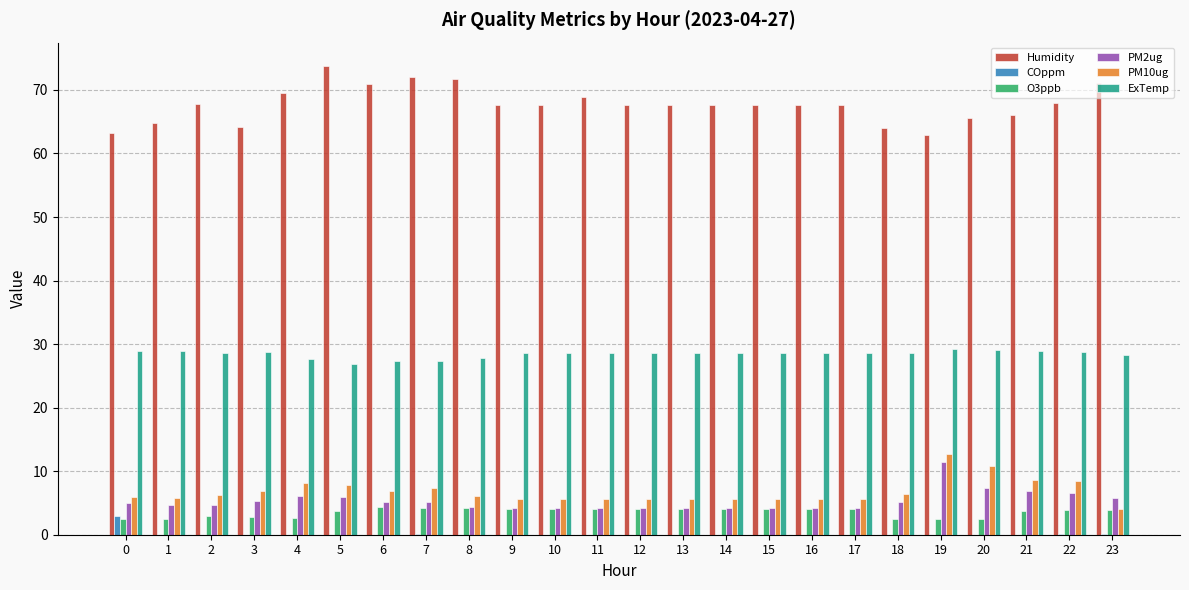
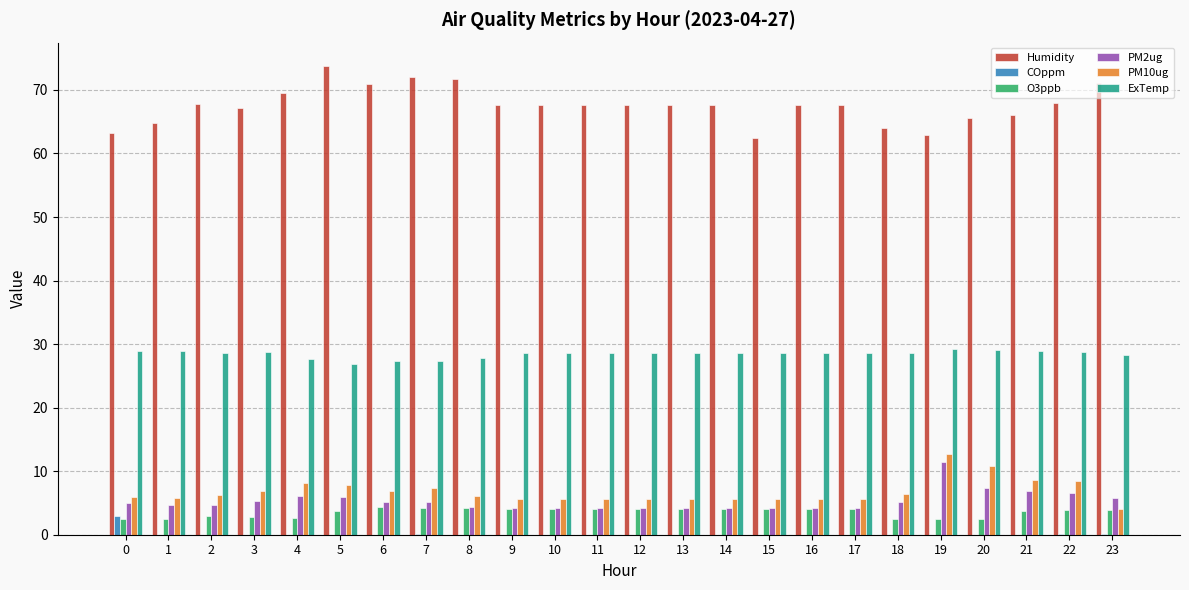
Humidity, 3: 64 -> 67
Humidity, 11: 69 -> 68
Humidity, 15: 68 -> 62
